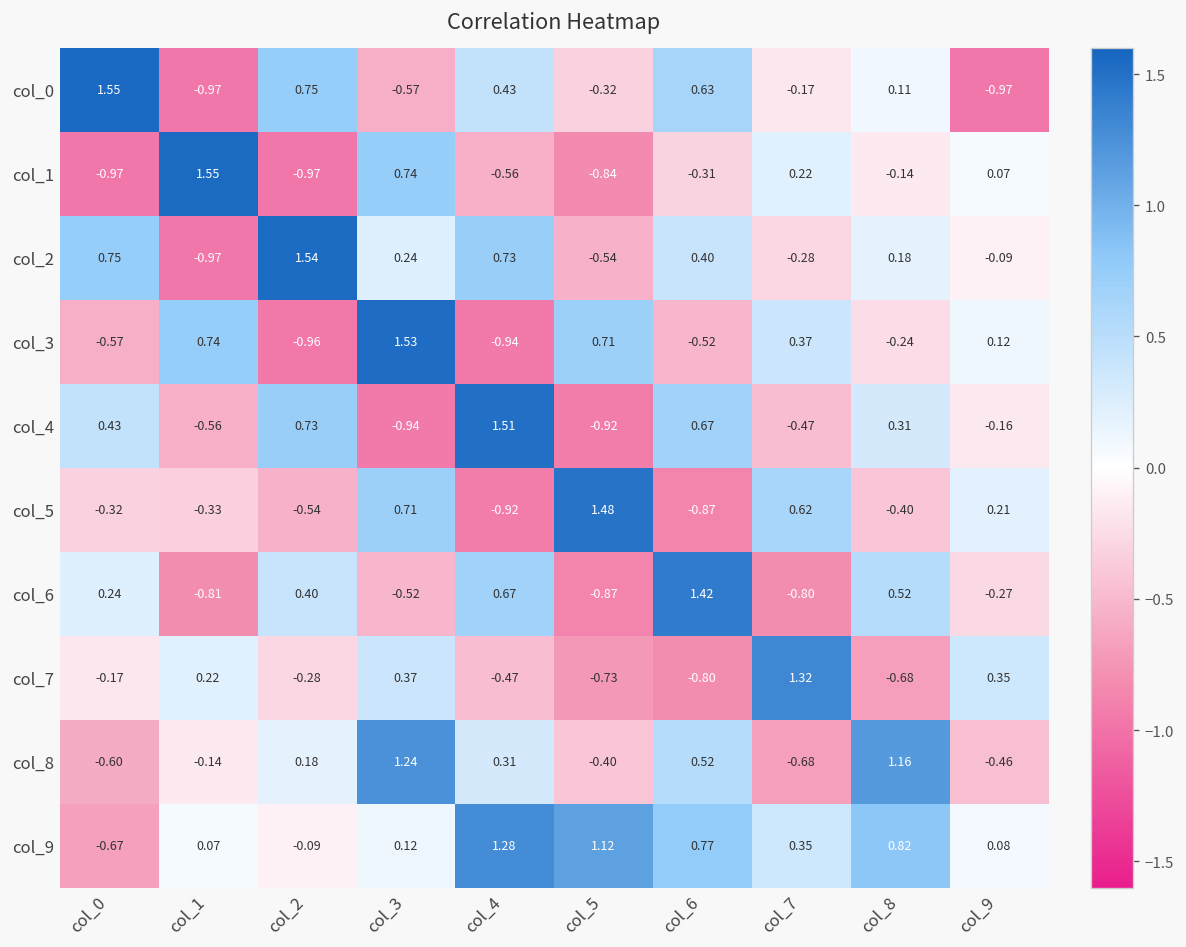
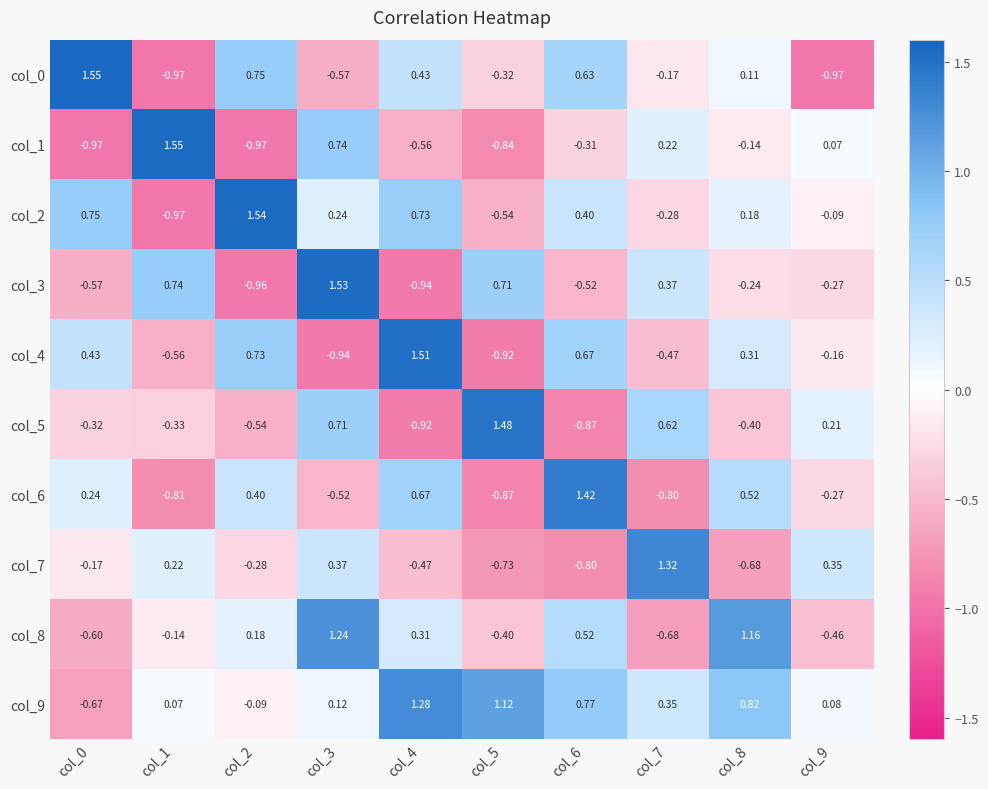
col_3, col_9: 0.12 -> -0.27
